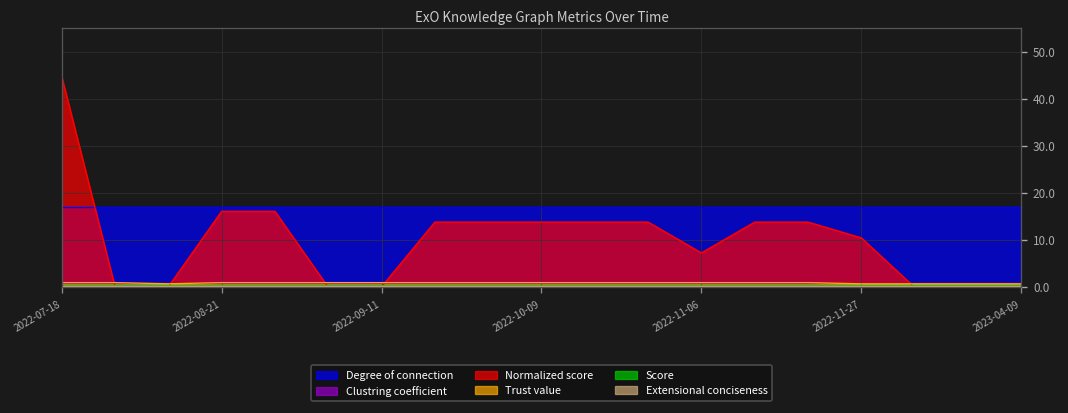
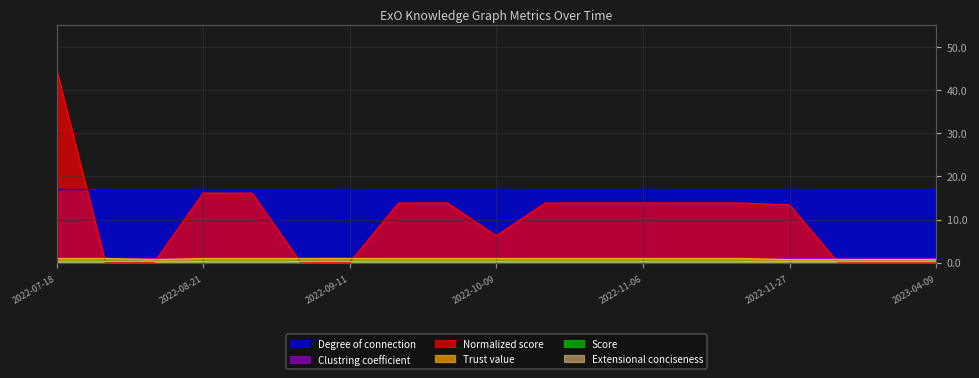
Normalized score, 2022-10-09: 14 -> 6
Normalized score, 2022-11-06: 7 -> 14
Normalized score, 2022-11-27: 11 -> 13
